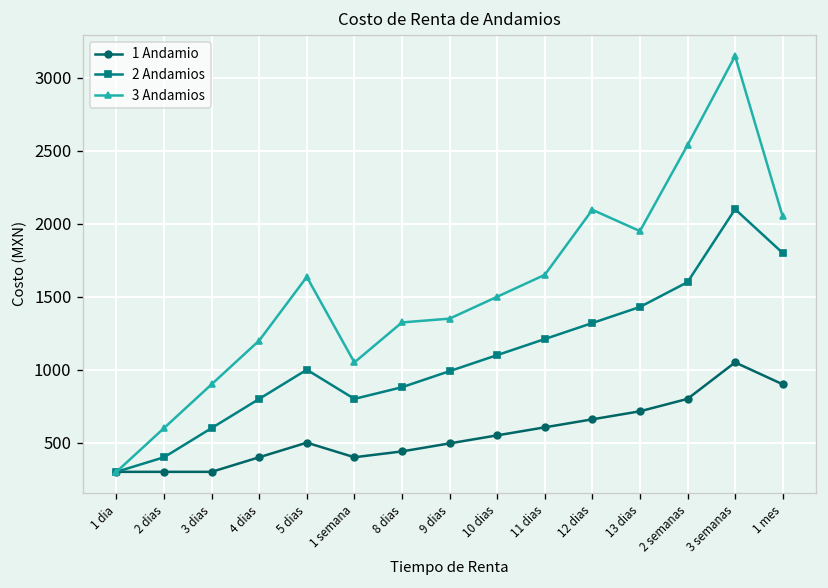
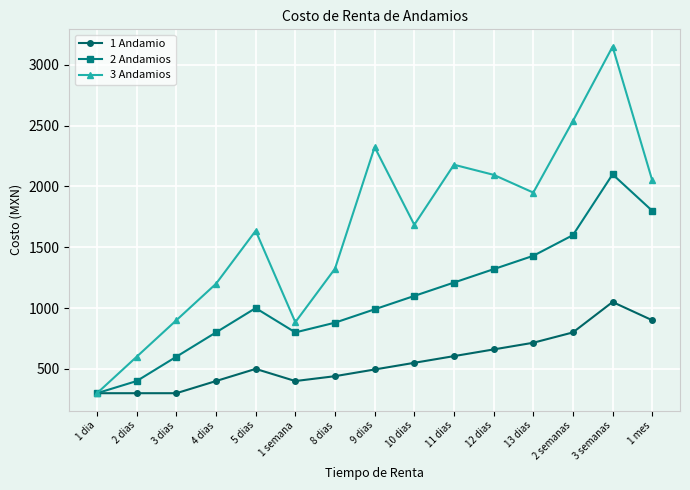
3 Andamios, 1 semana: 1050 -> 880
3 Andamios, 9 dias: 1350 -> 2320
3 Andamios, 10 dias: 1500 -> 1690
3 Andamios, 11 dias: 1650 -> 2180
